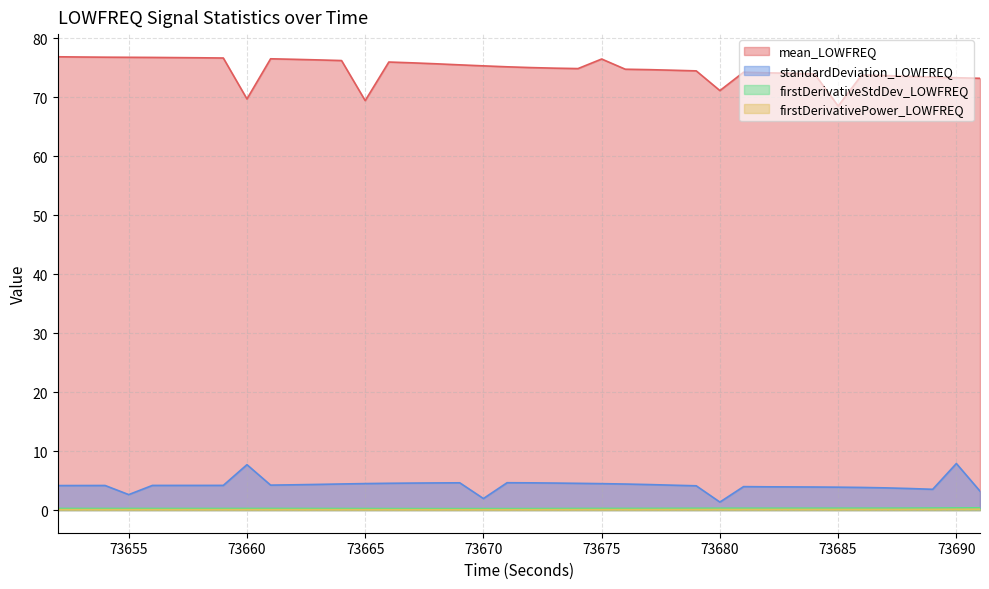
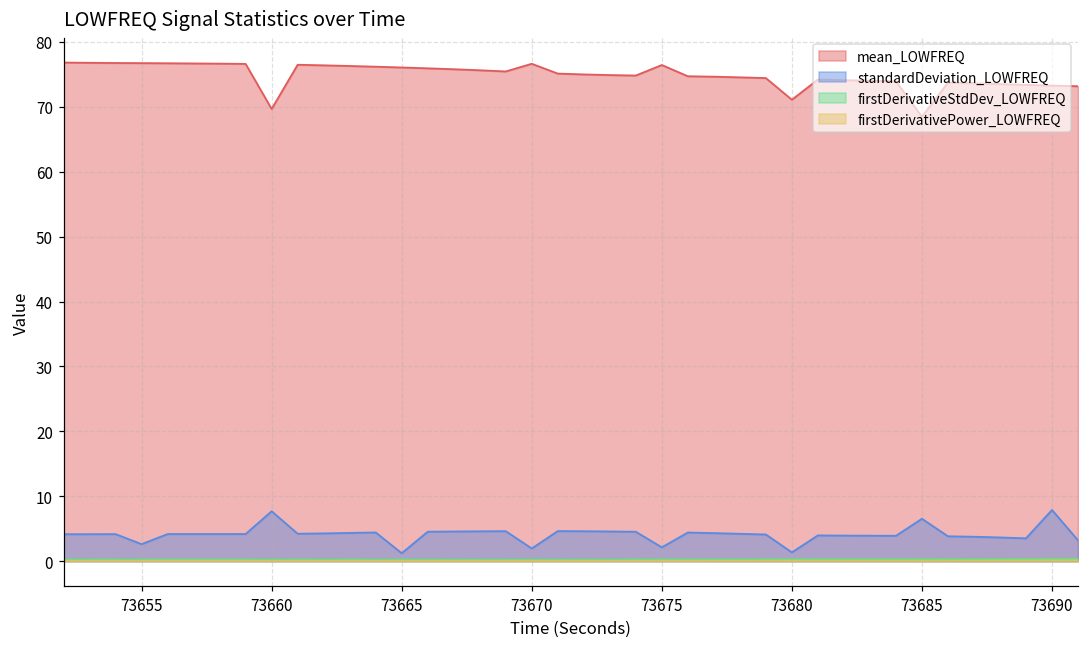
mean_LOWFREQ, 73665: 69 -> 76
standardDeviation_LOWFREQ, 73665: 4 -> 1
mean_LOWFREQ, 73670: 75 -> 77
standardDeviation_LOWFREQ, 73675: 4 -> 2
standardDeviation_LOWFREQ, 73685: 4 -> 7
